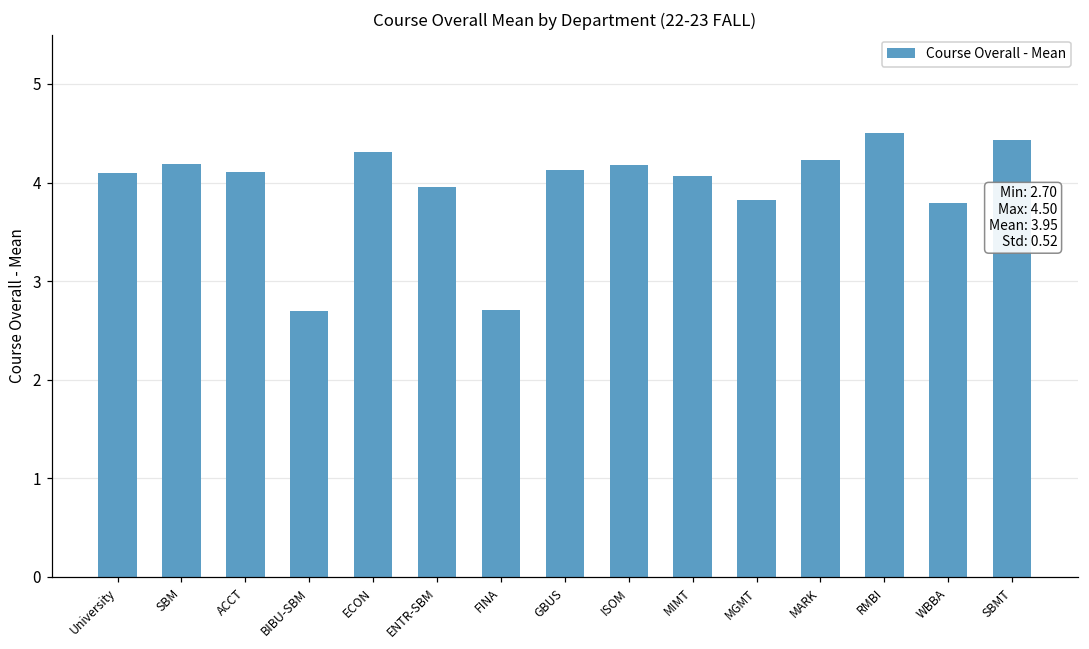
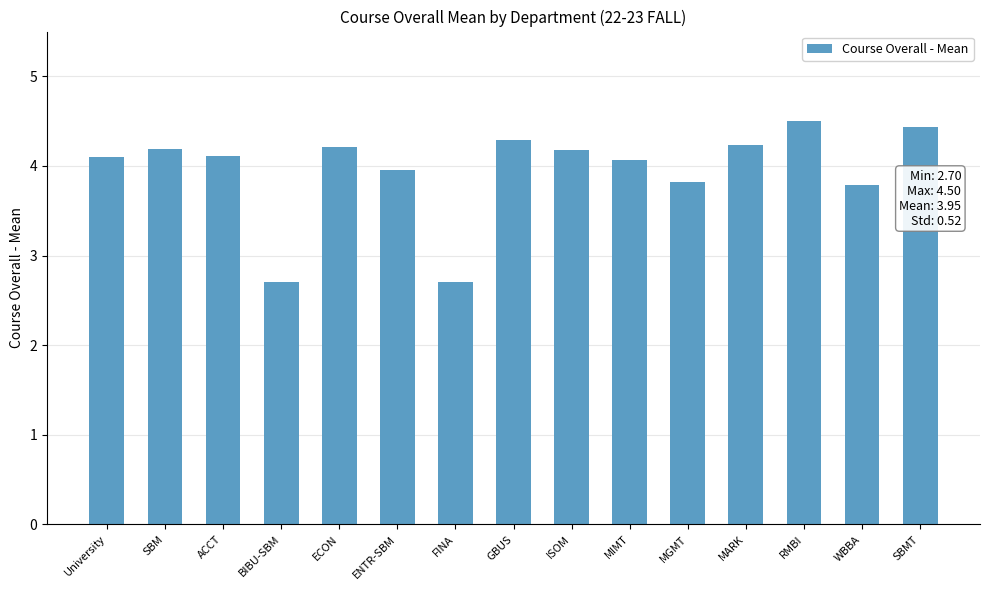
ECON: 4.3 -> 4.2
GBUS: 4.1 -> 4.3
